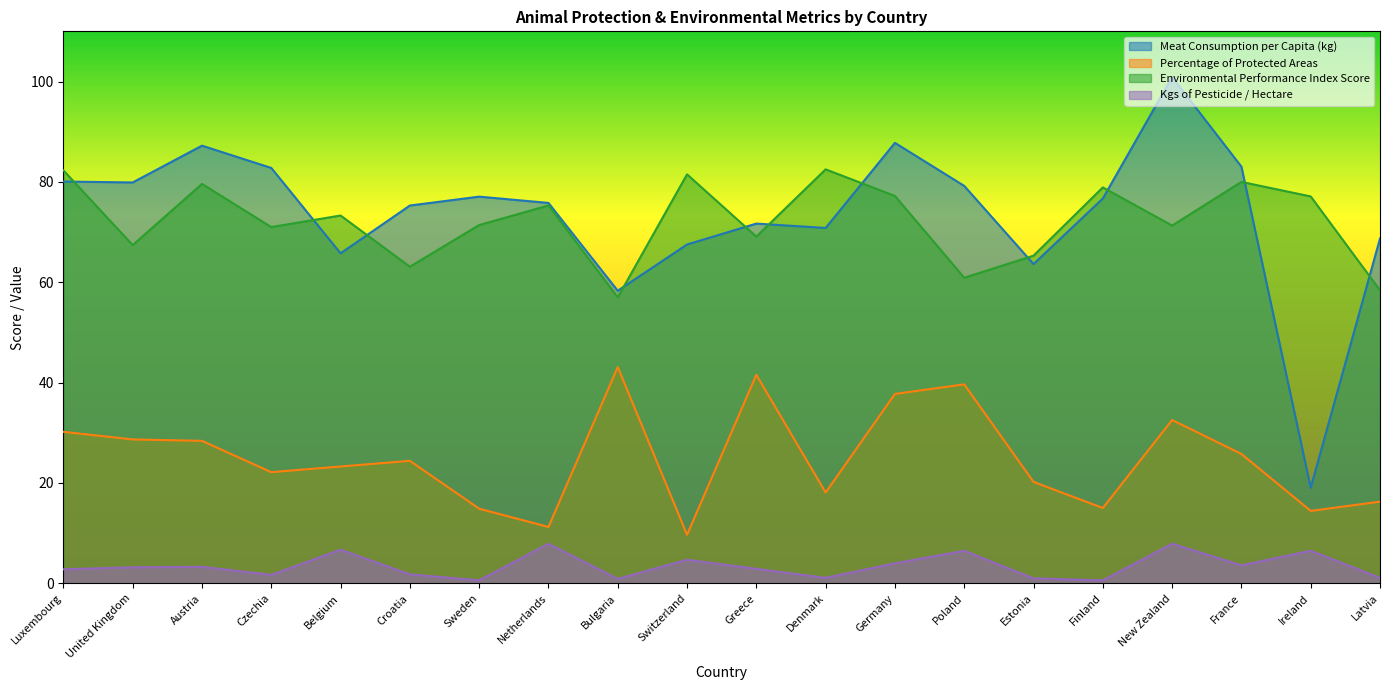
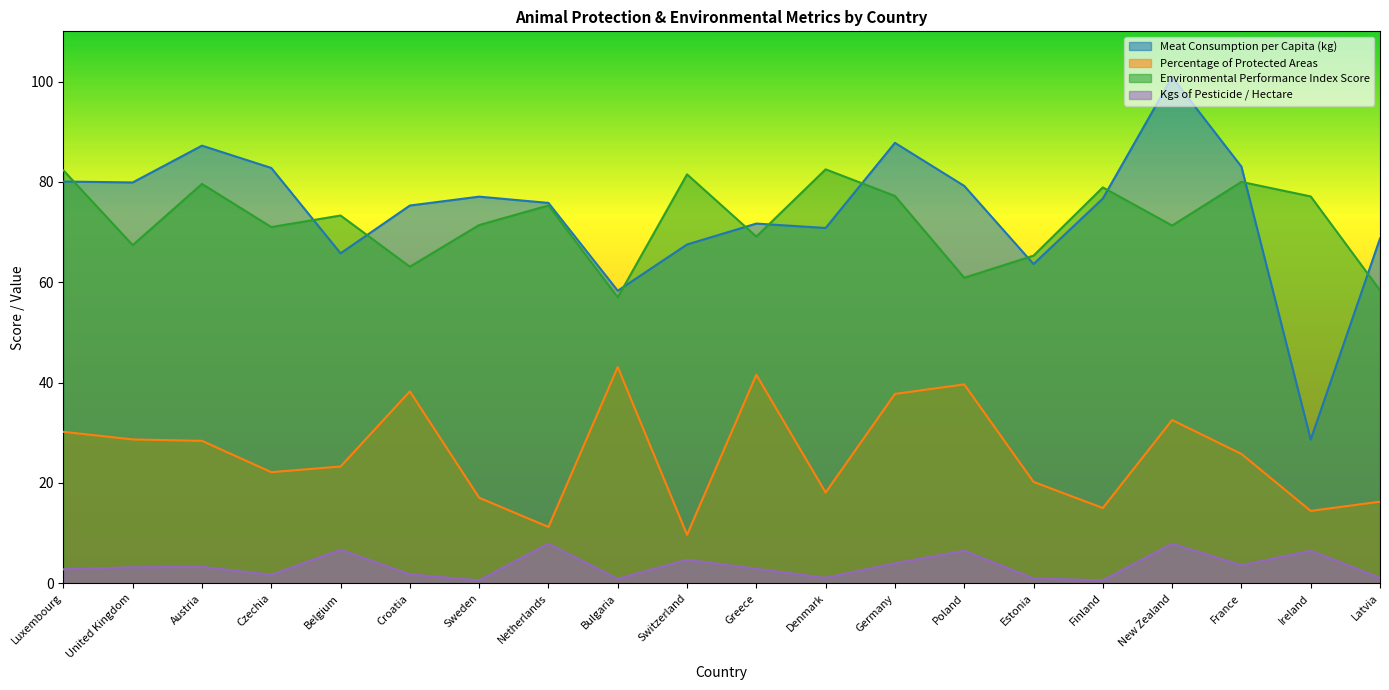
Percentage of Protected Areas, Croatia: 24 -> 38
Percentage of Protected Areas, Sweden: 15 -> 17
Meat Consumption per Capita (kg), Ireland: 19 -> 29
